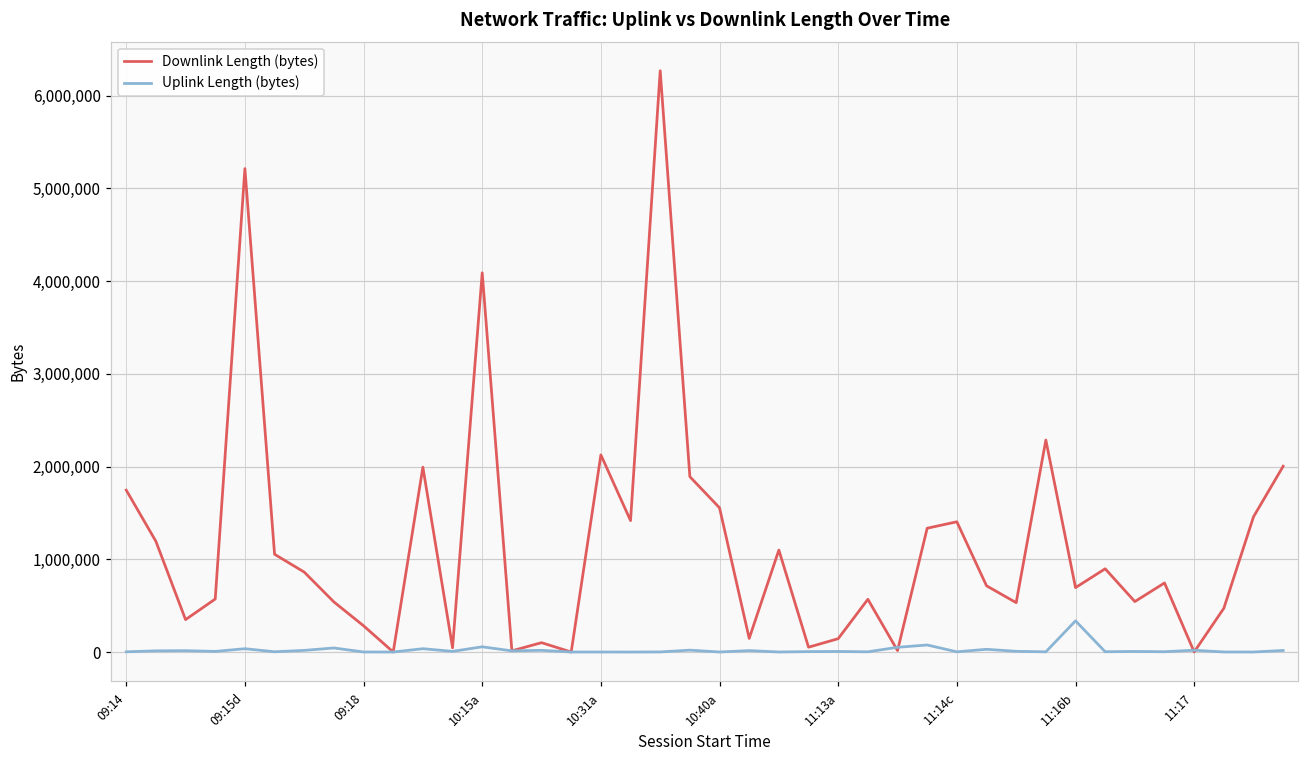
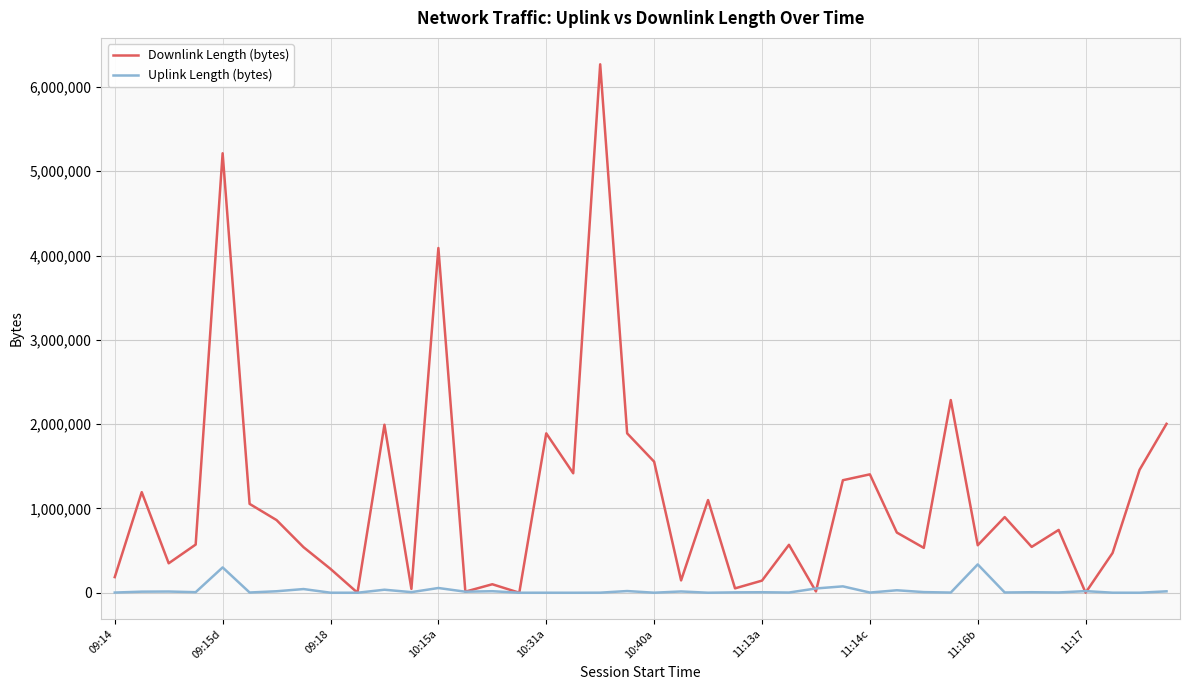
Downlink Length (bytes), 09:14: 1,700,000 -> 200,000
Uplink Length (bytes), 09:15d: 0 -> 300,000
Downlink Length (bytes), 10:31a: 2,100,000 -> 1,900,000
Downlink Length (bytes), 11:16b: 700,000 -> 600,000
